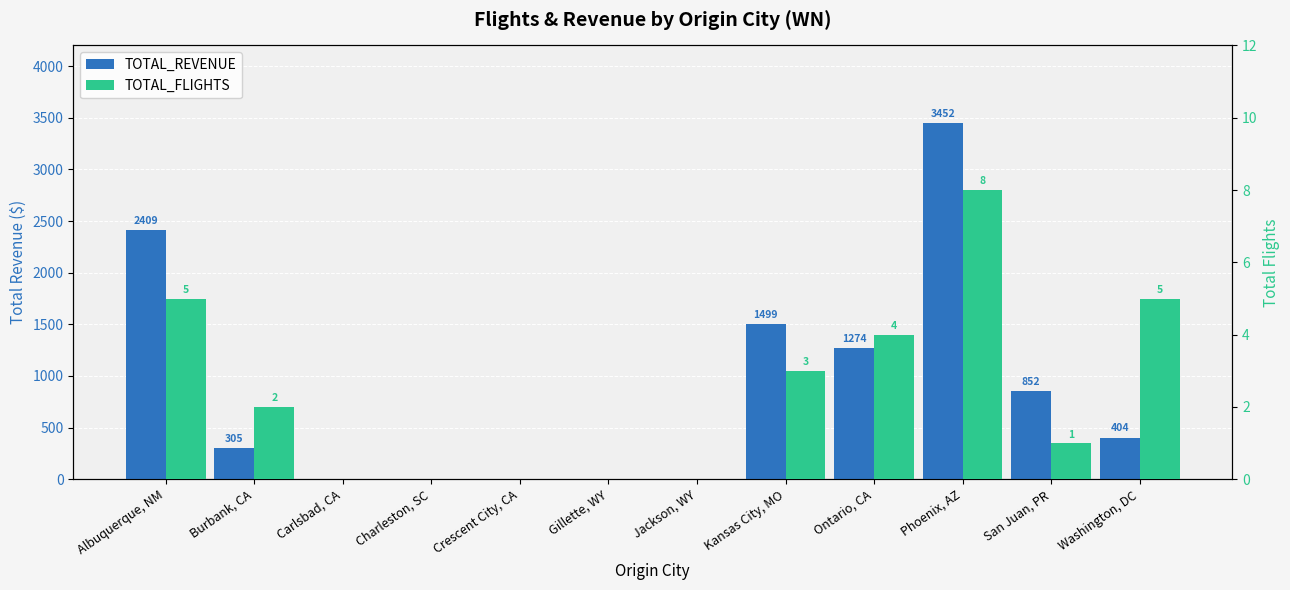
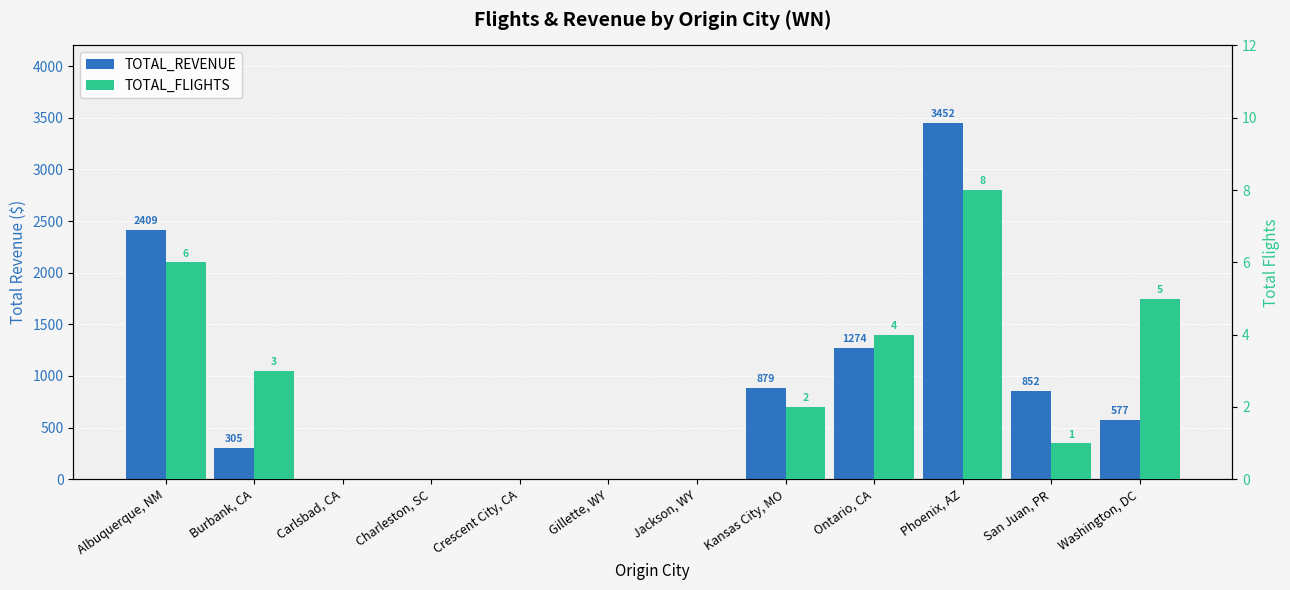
TOTAL_REVENUE, Kansas City, MO: 1499 -> 879
TOTAL_REVENUE, Washington, DC: 404 -> 577
TOTAL_FLIGHTS, Albuquerque, NM: 5 -> 6
TOTAL_FLIGHTS, Burbank, CA: 2 -> 3
TOTAL_FLIGHTS, Kansas City, MO: 3 -> 2
